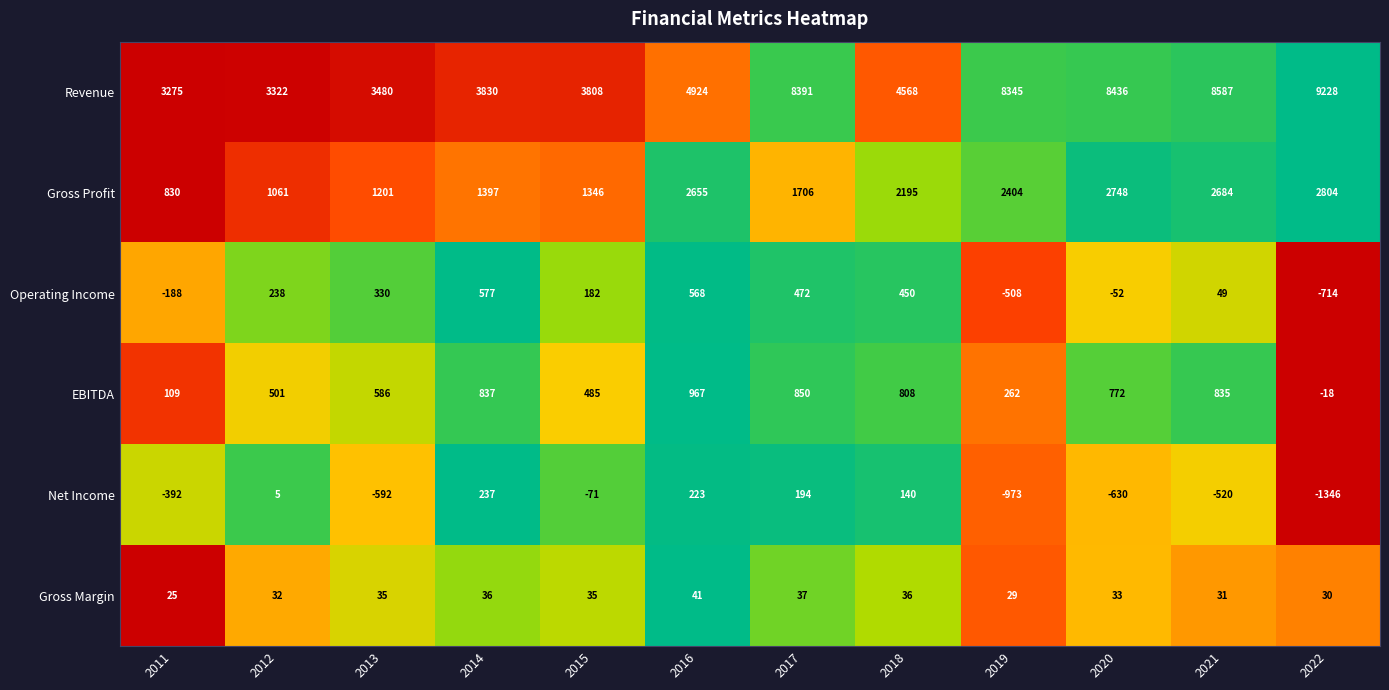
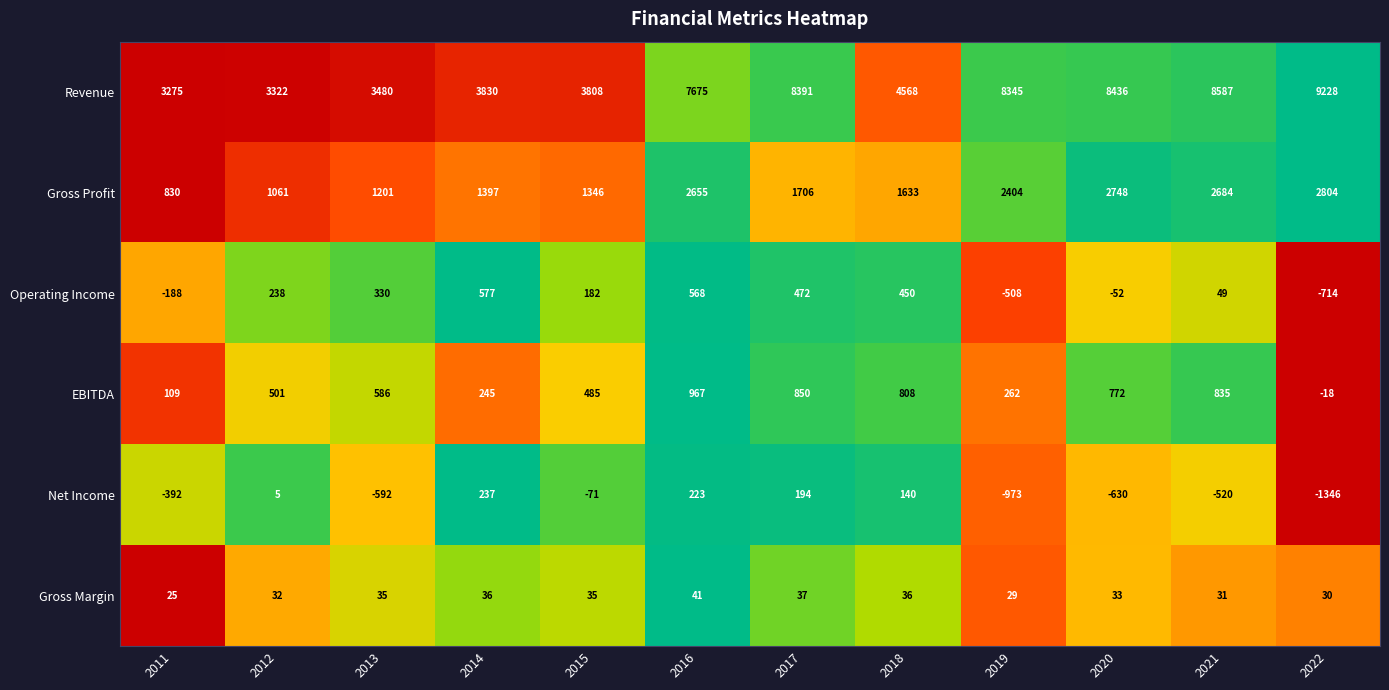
Revenue, 2016: 4924 -> 7675
Gross Profit, 2018: 2195 -> 1633
EBITDA, 2014: 837 -> 245
